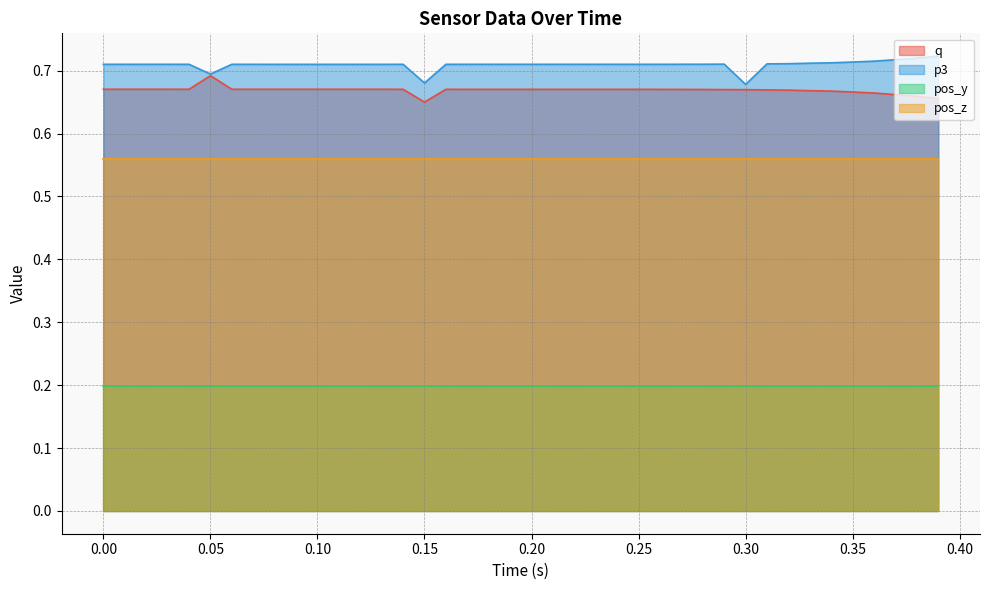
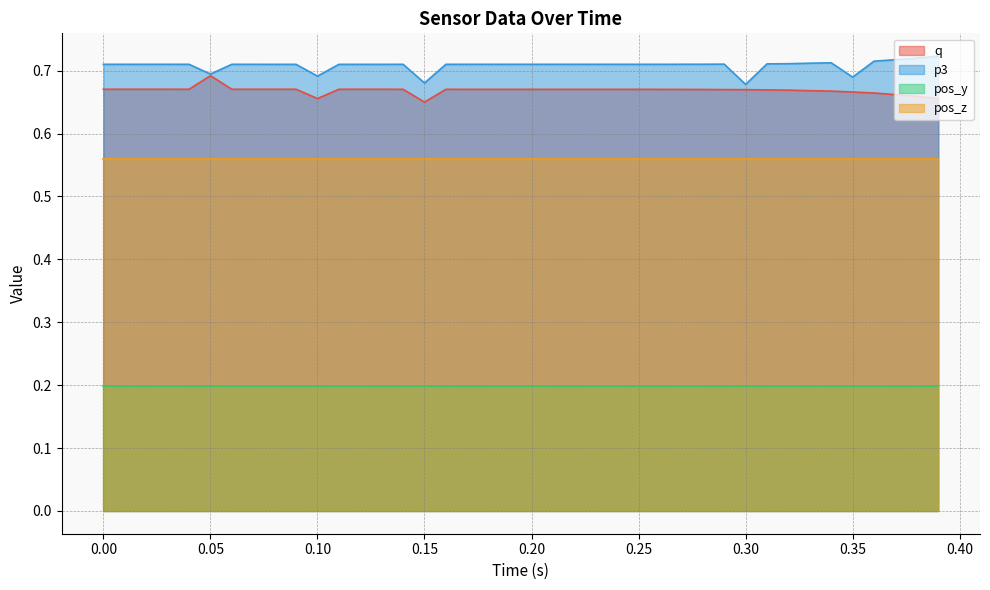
q, 0.10: 0.67 -> 0.66
p3, 0.10: 0.71 -> 0.69
p3, 0.35: 0.71 -> 0.69
